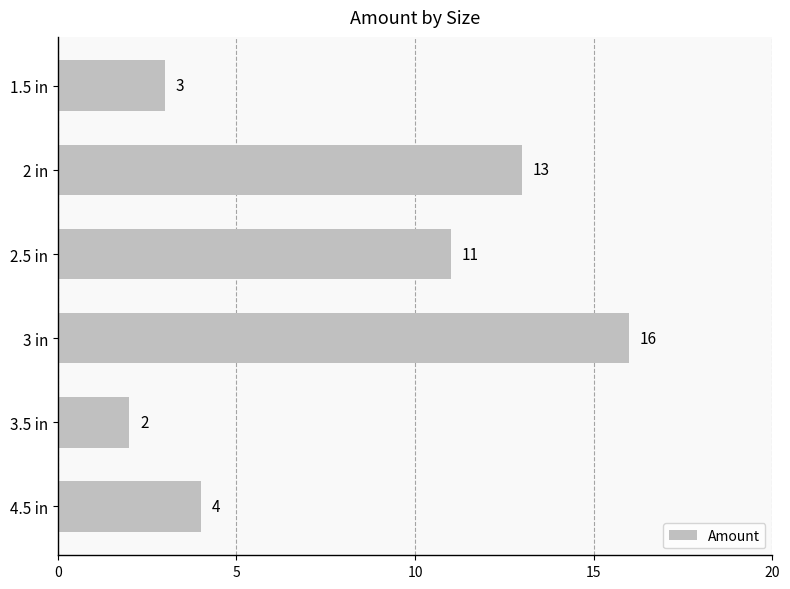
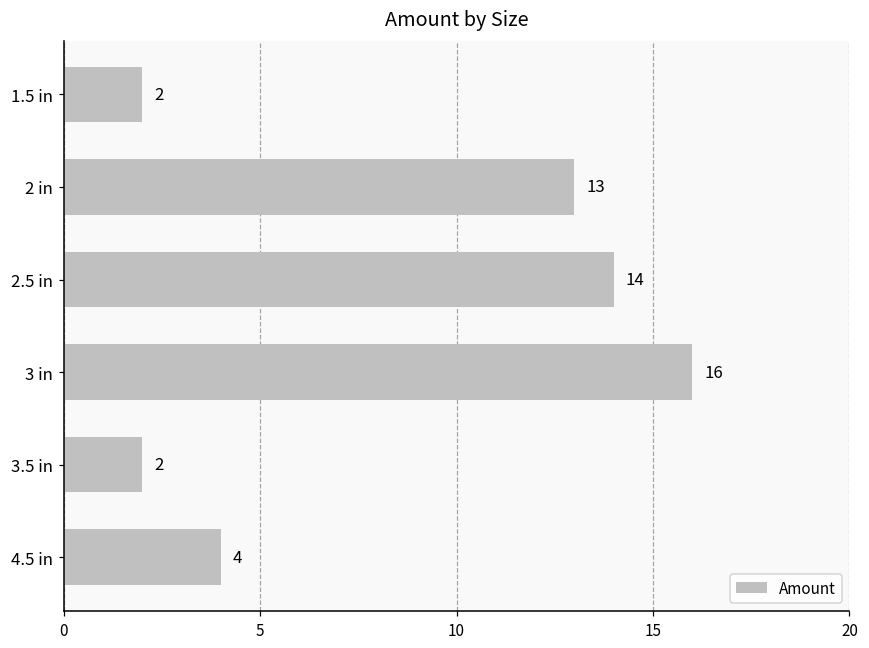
1.5 in: 3 -> 2
2.5 in: 11 -> 14
